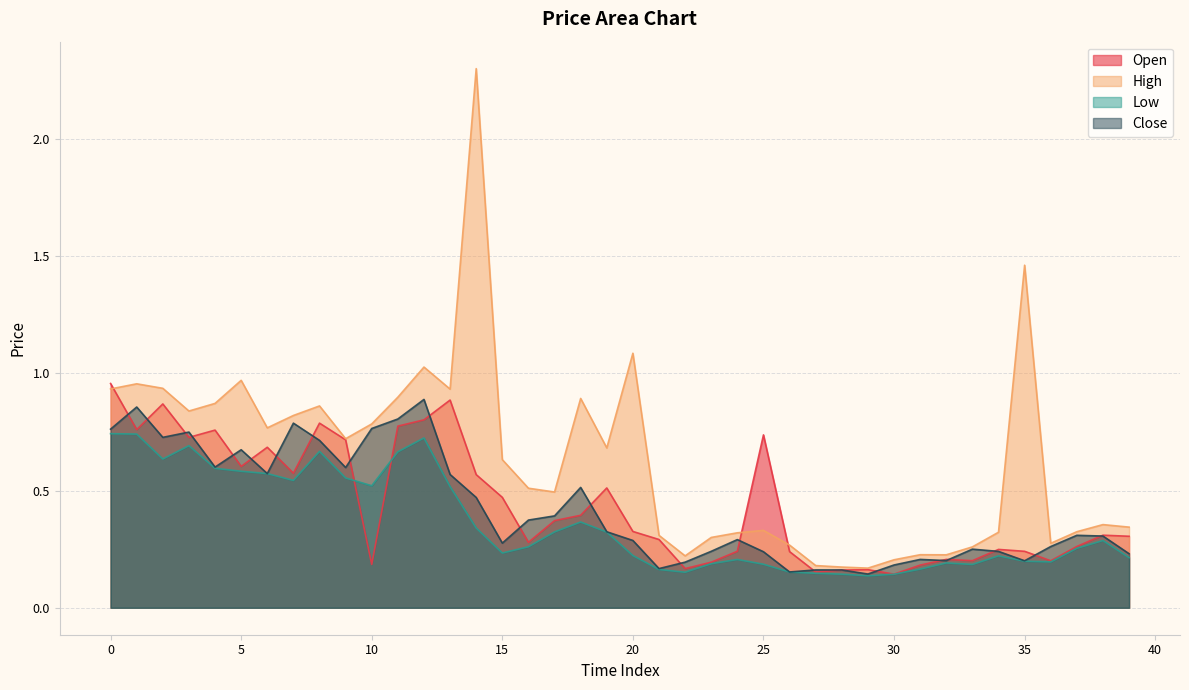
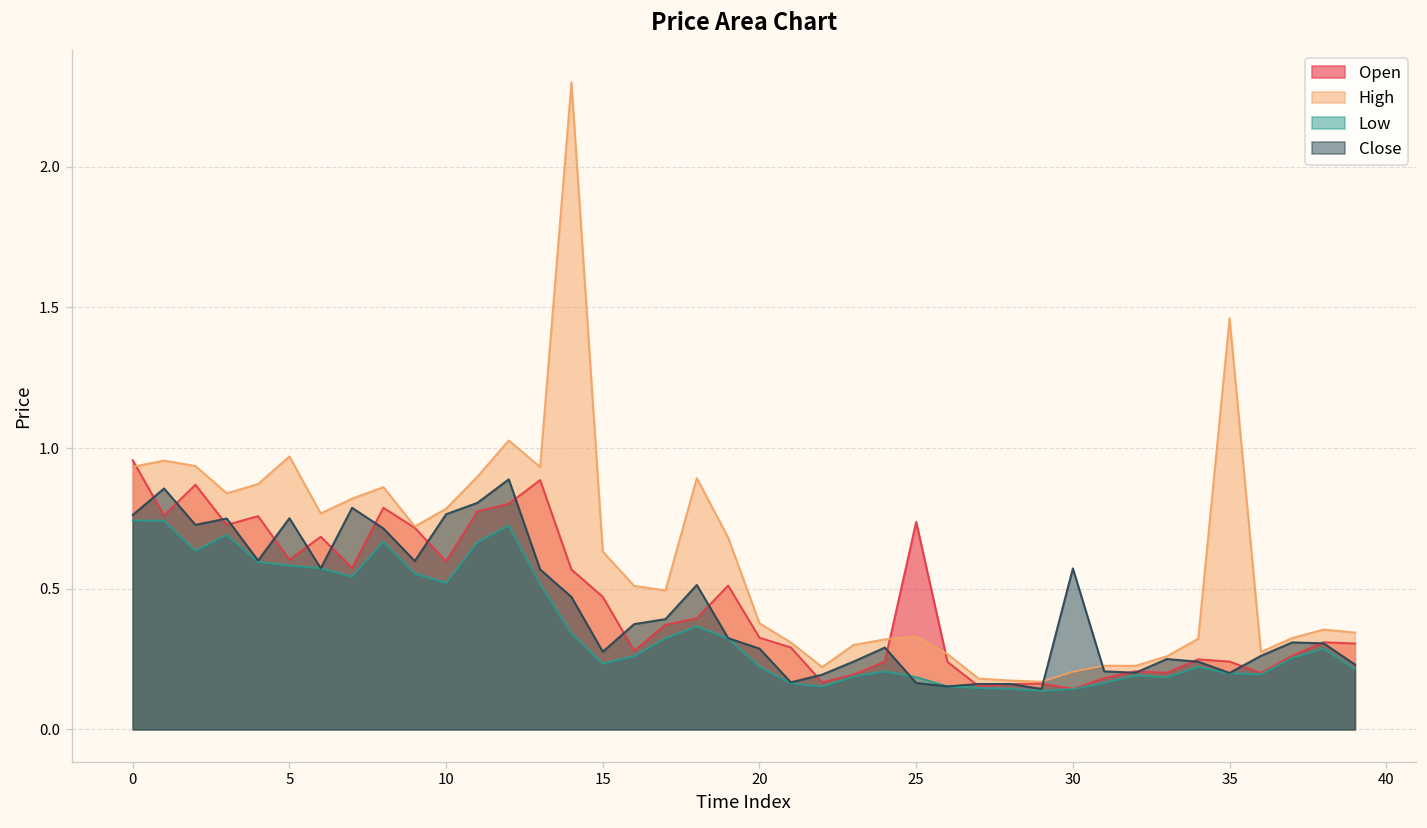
Close, 5: 0.67 -> 0.75
Open, 10: 0.19 -> 0.60
High, 20: 1.09 -> 0.38
Close, 25: 0.24 -> 0.17
Close, 30: 0.18 -> 0.57
